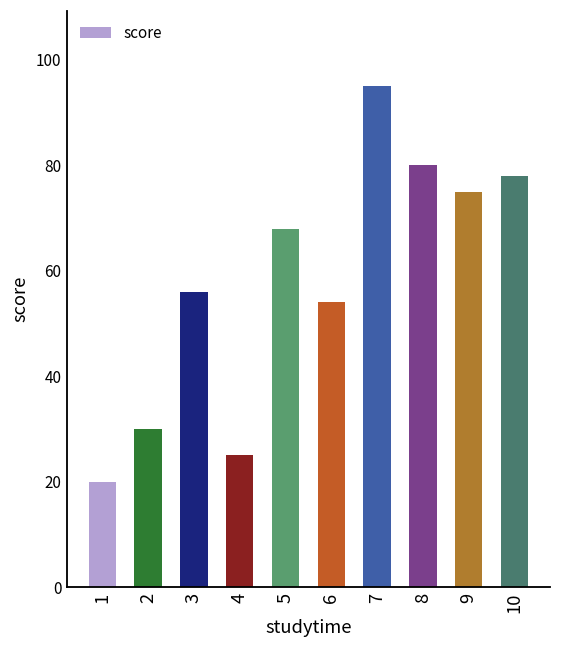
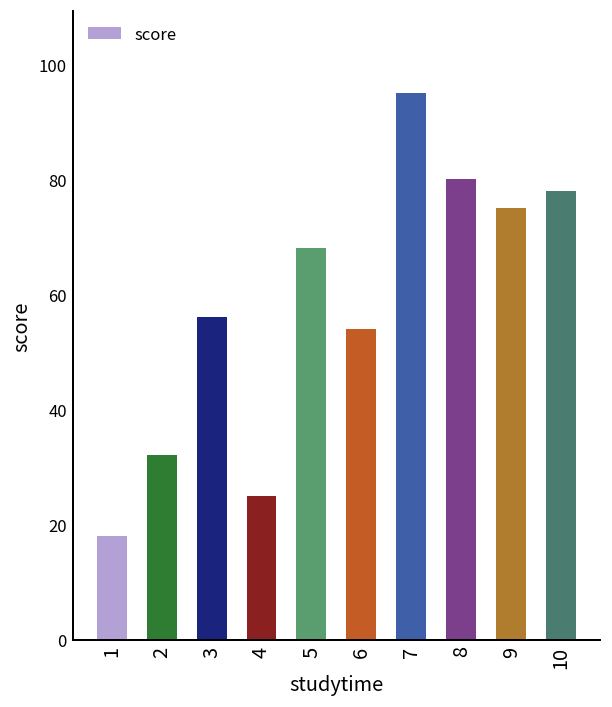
1: 20 -> 18
2: 30 -> 32
